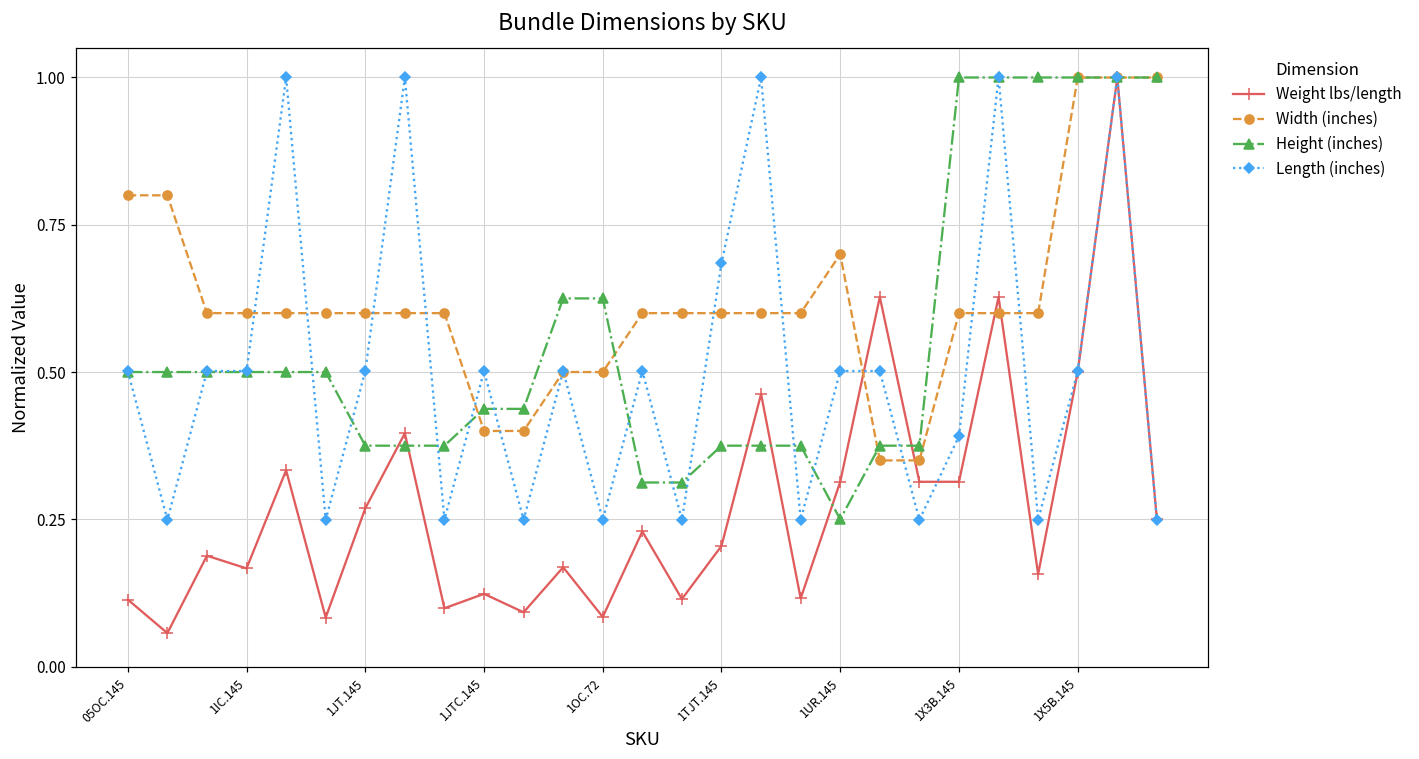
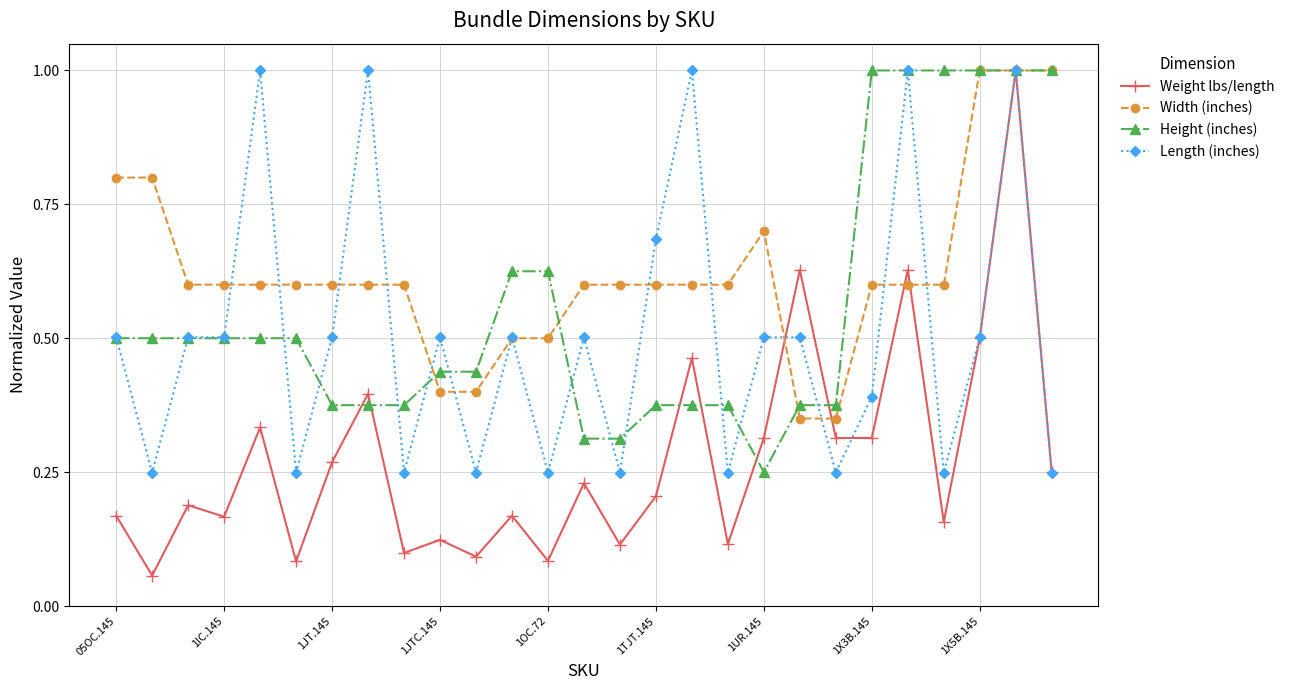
Weight lbs/length, 05OC.145: 0.11 -> 0.17
